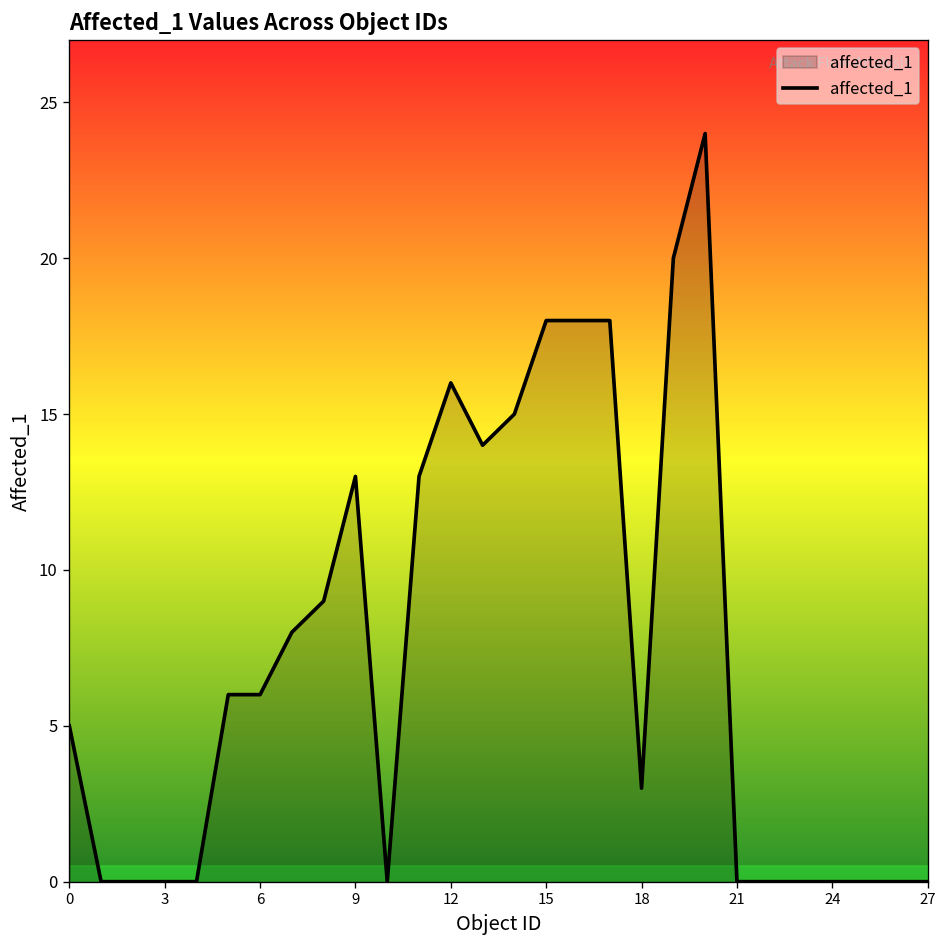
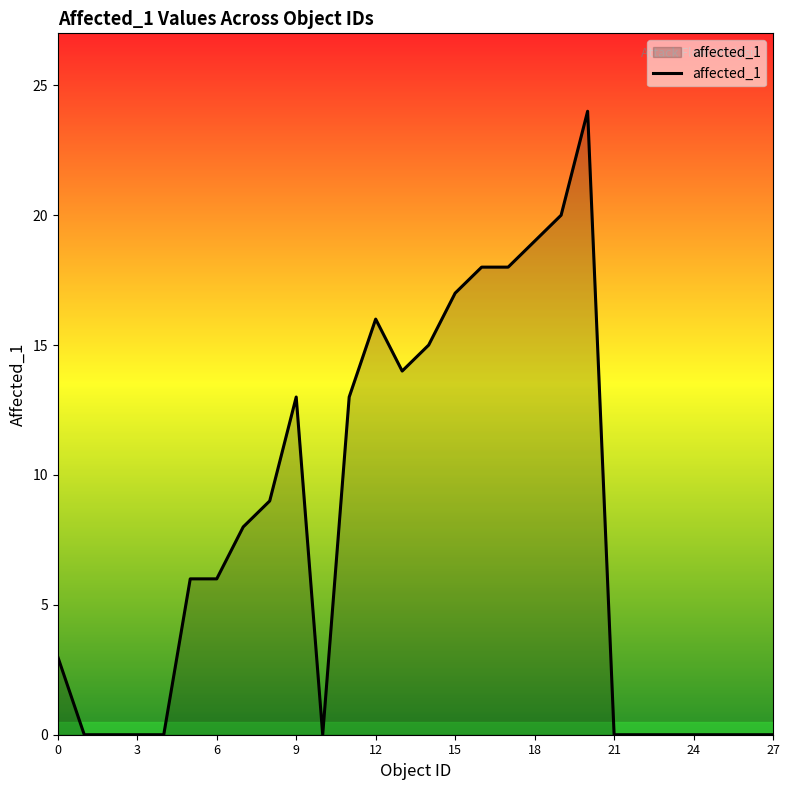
0: 5 -> 3
15: 18 -> 17
18: 3 -> 19
